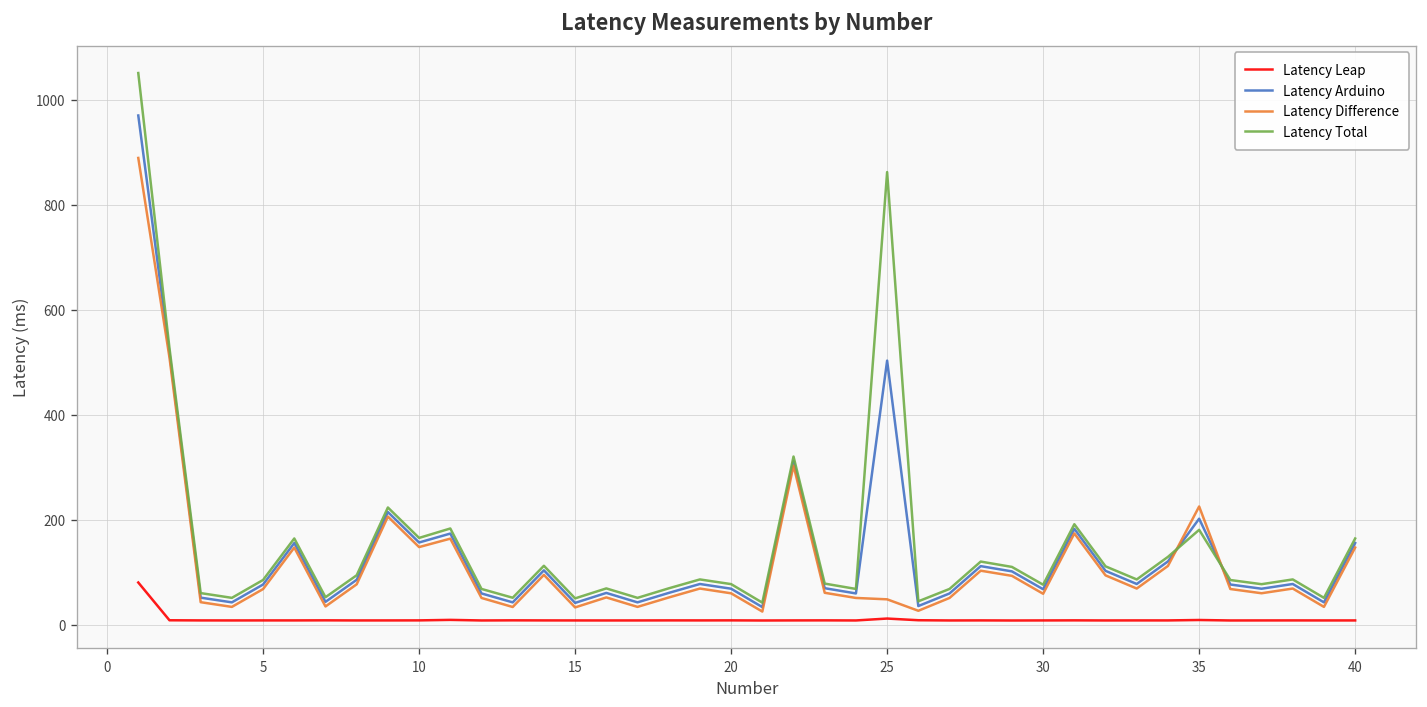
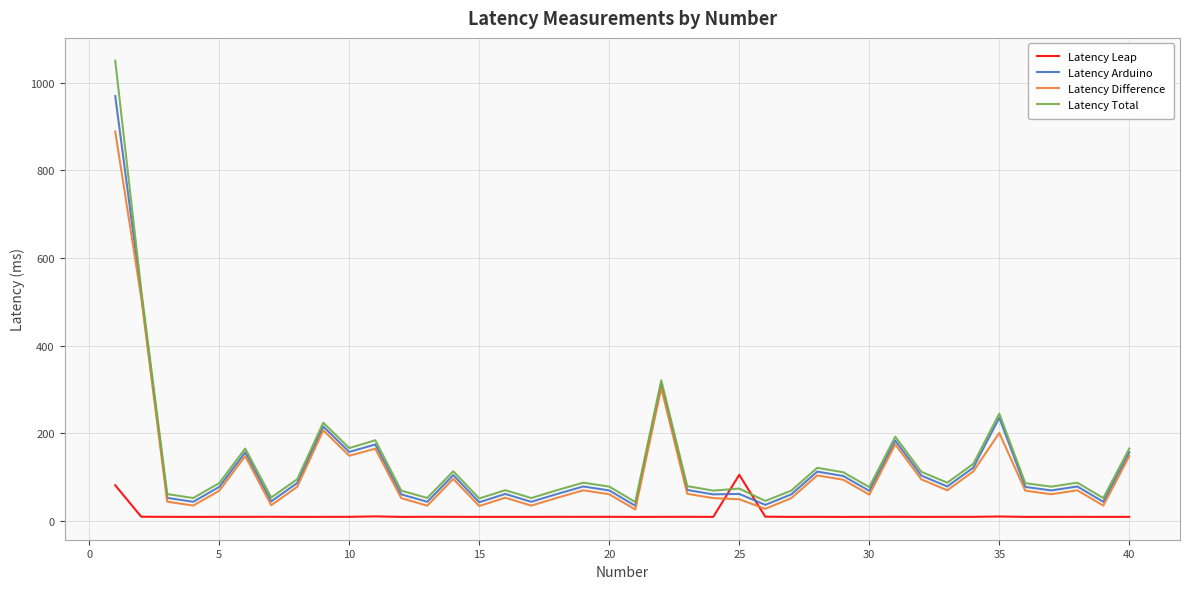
Latency Leap, 25: 10 -> 100
Latency Arduino, 25: 500 -> 60
Latency Total, 25: 860 -> 70
Latency Arduino, 35: 200 -> 240
Latency Difference, 35: 230 -> 200
Latency Total, 35: 180 -> 240
